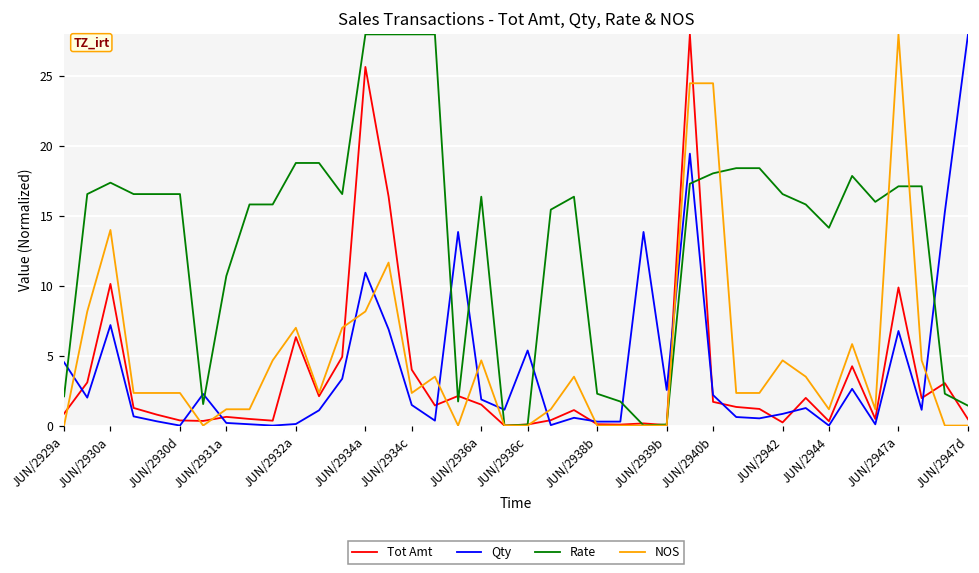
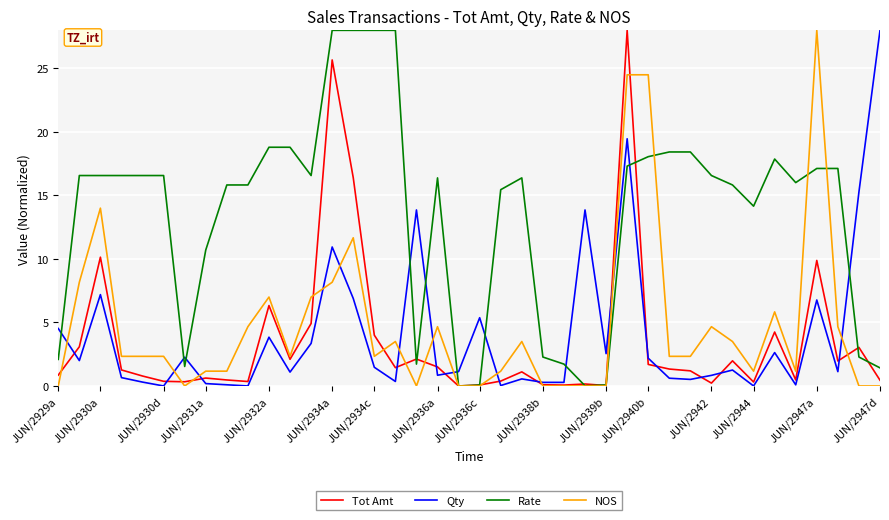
Rate, JUN/2930a: 17.4 -> 16.6
Qty, JUN/2932a: 0.1 -> 3.8
Qty, JUN/2936a: 1.9 -> 0.8
